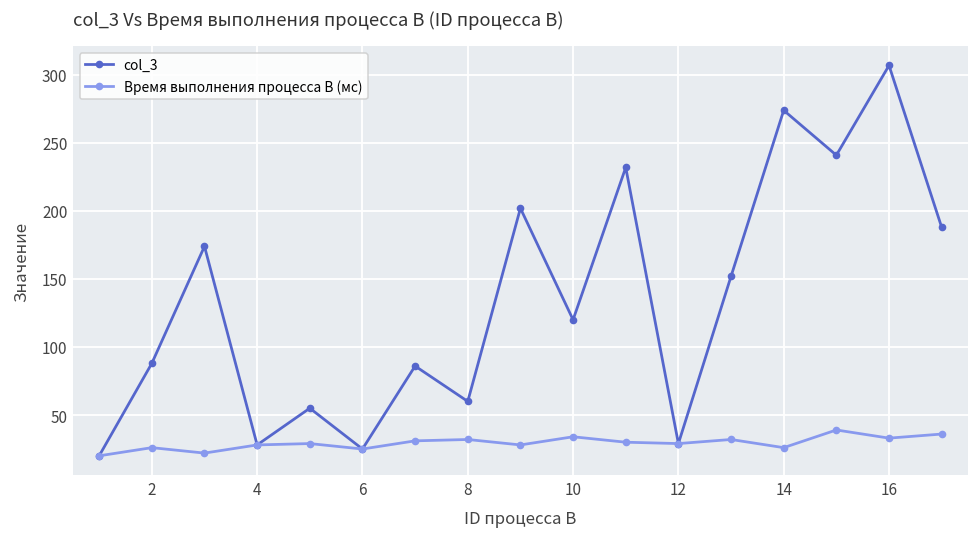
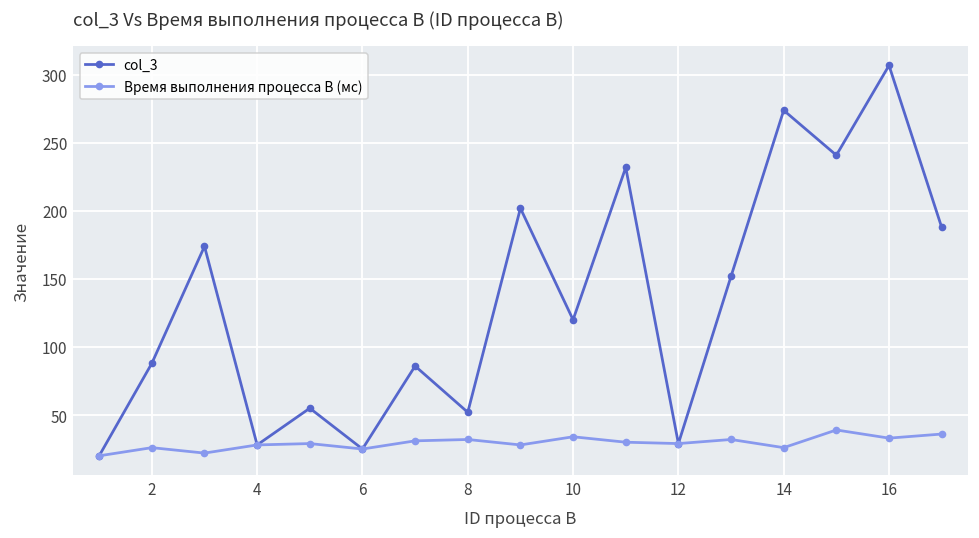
col_3, 8: 60 -> 52
